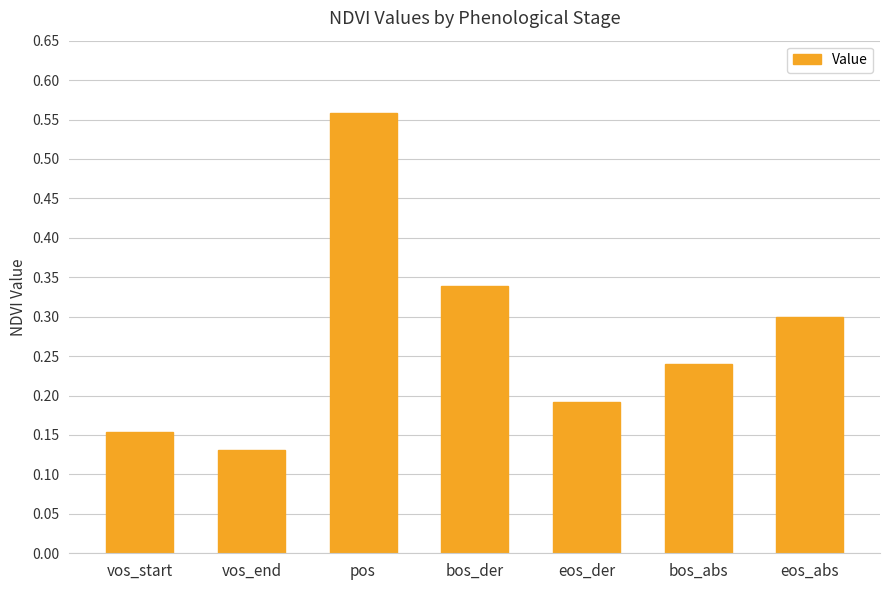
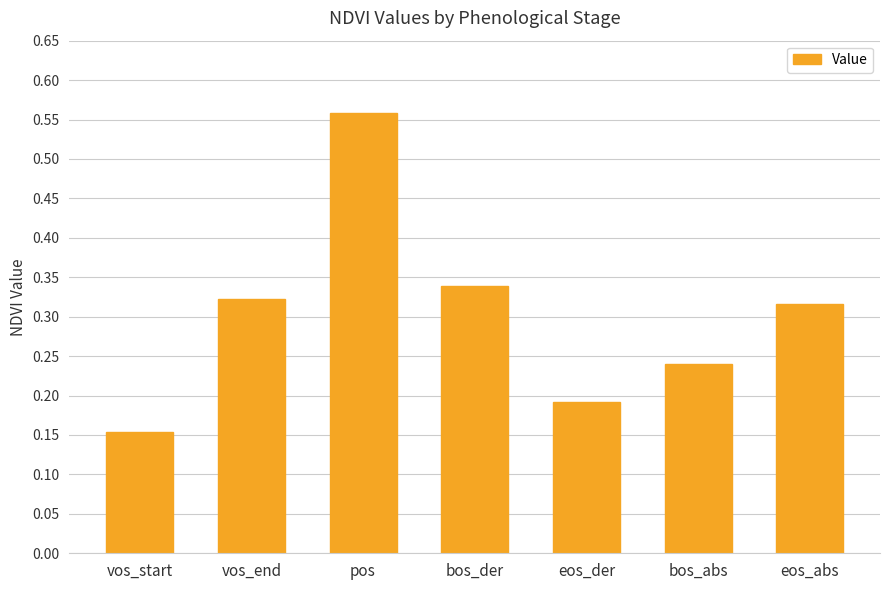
vos_end: 0.13 -> 0.32
eos_abs: 0.30 -> 0.32
